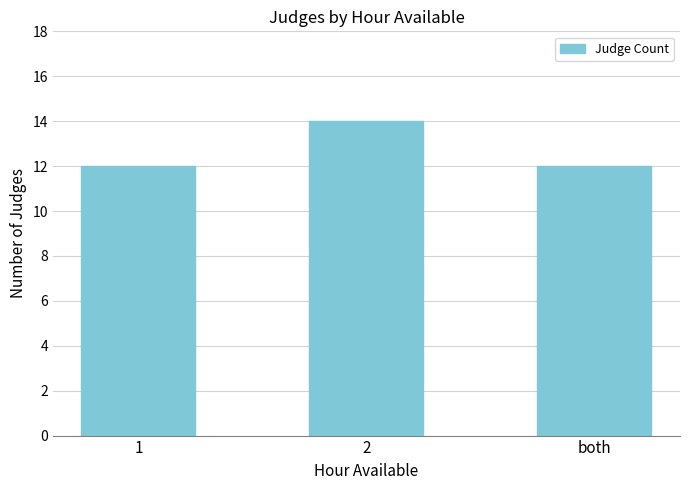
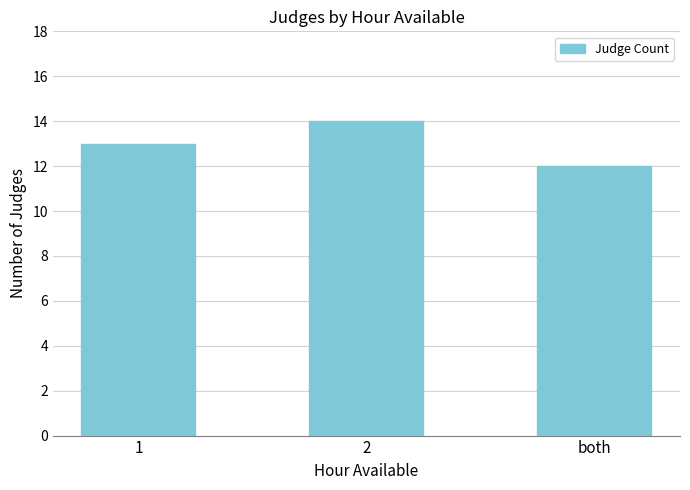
1: 12 -> 13
